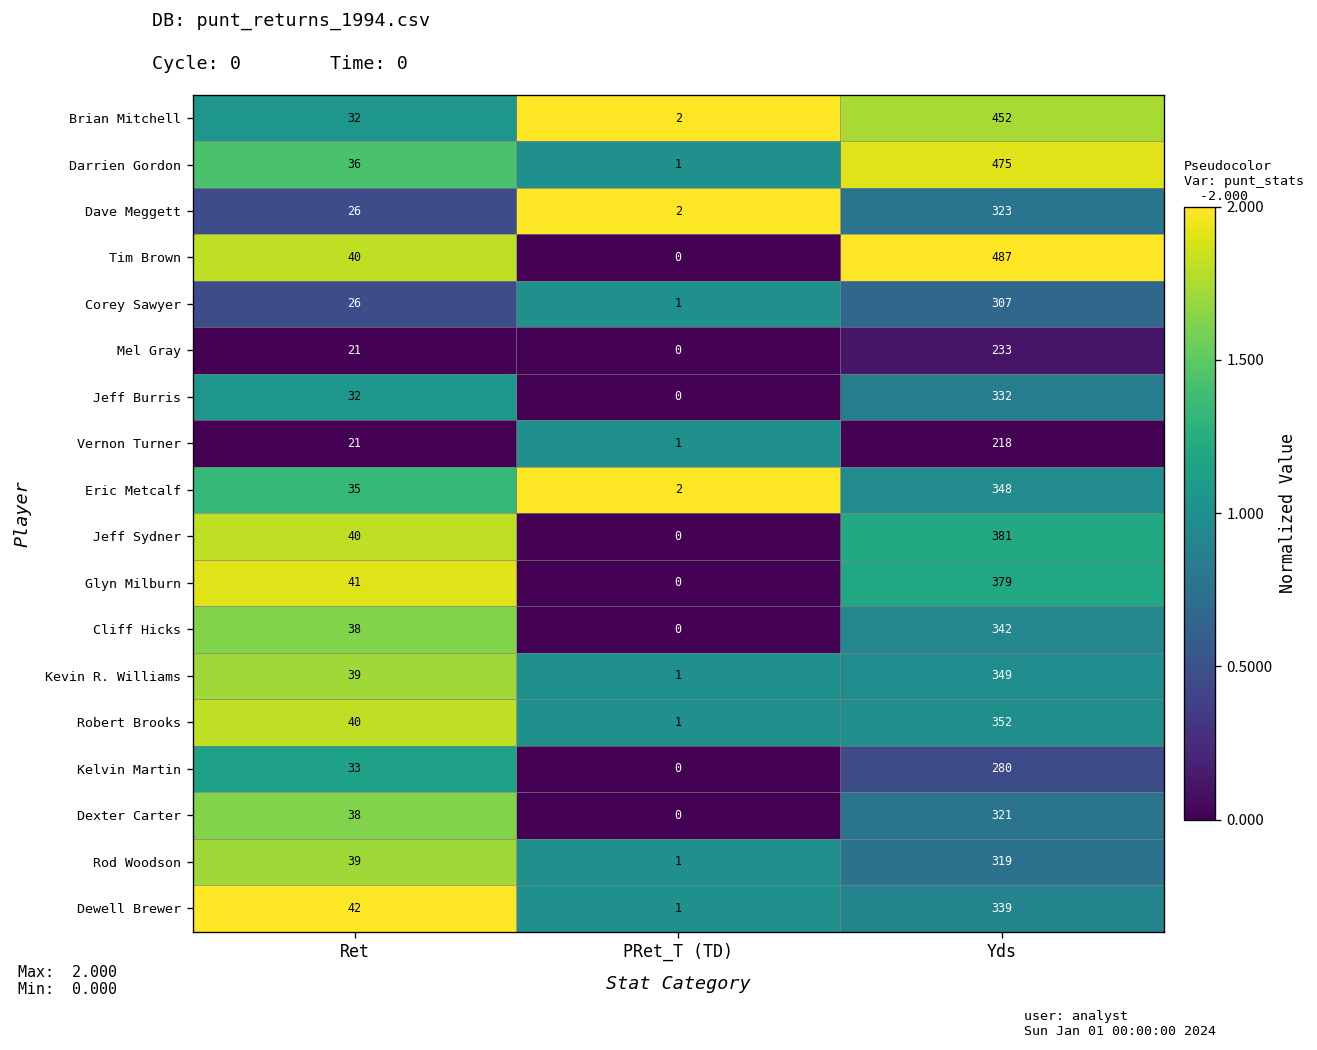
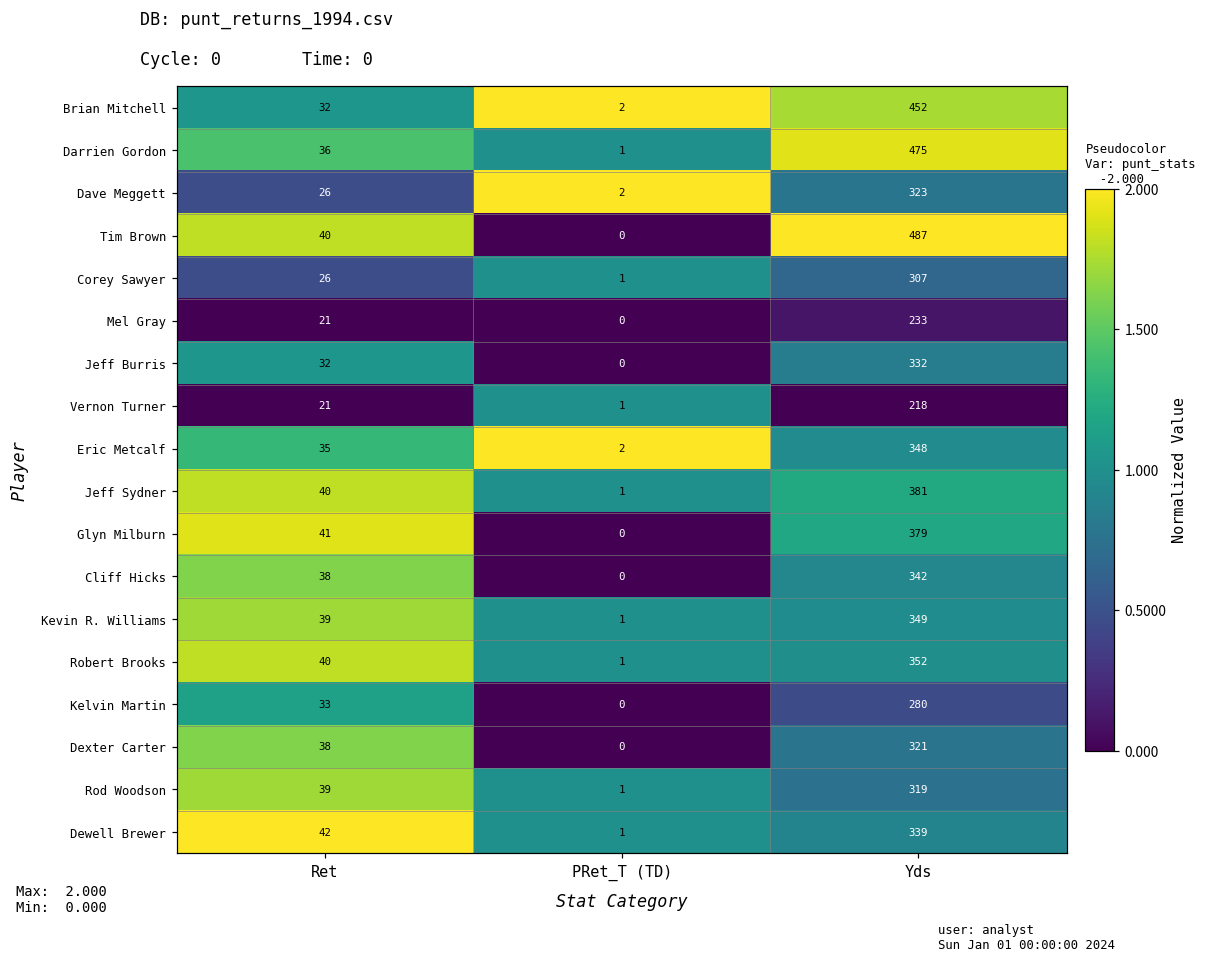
Jeff Sydner, PRet_T (TD): 0 -> 1
